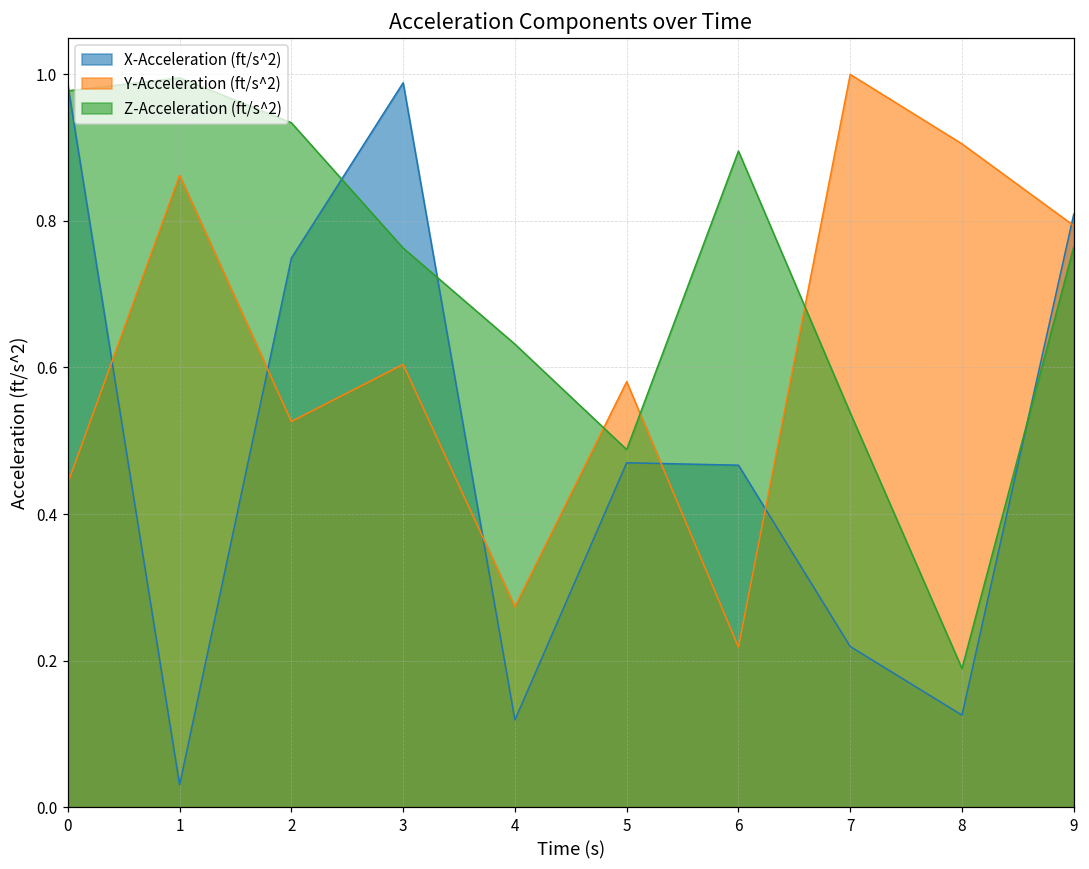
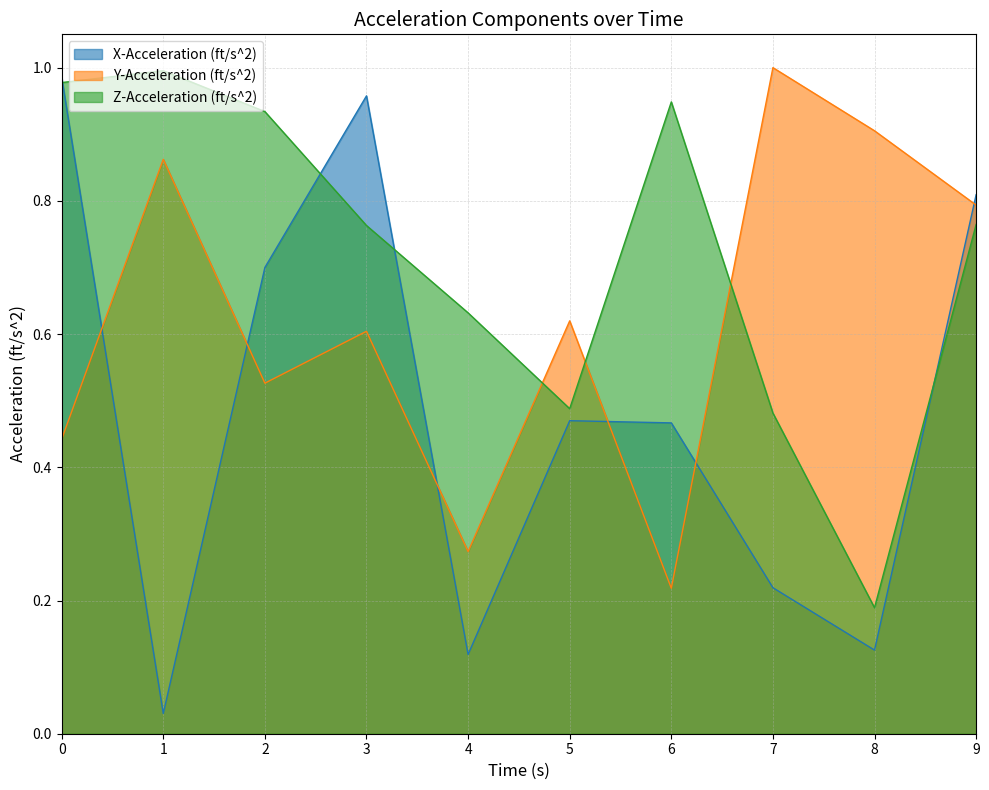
X-Acceleration (ft/s^2), 2: 0.75 -> 0.70
X-Acceleration (ft/s^2), 3: 0.99 -> 0.96
Y-Acceleration (ft/s^2), 5: 0.58 -> 0.62
Z-Acceleration (ft/s^2), 6: 0.90 -> 0.95
Z-Acceleration (ft/s^2), 7: 0.54 -> 0.48
